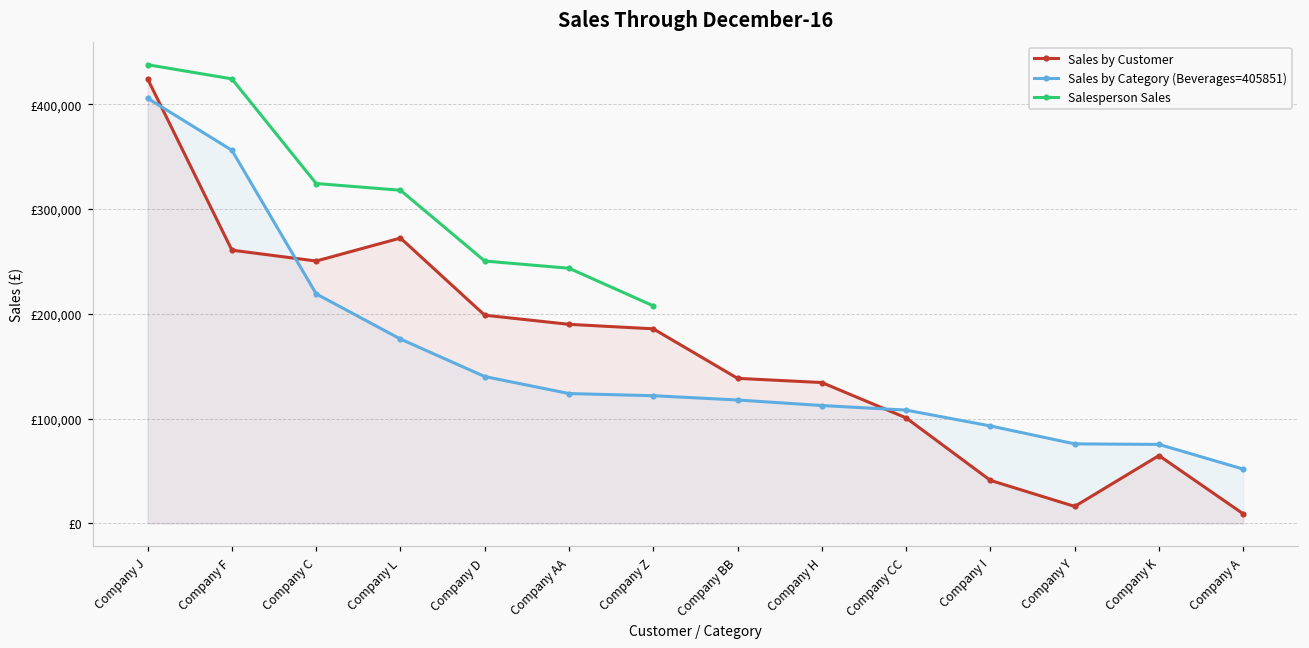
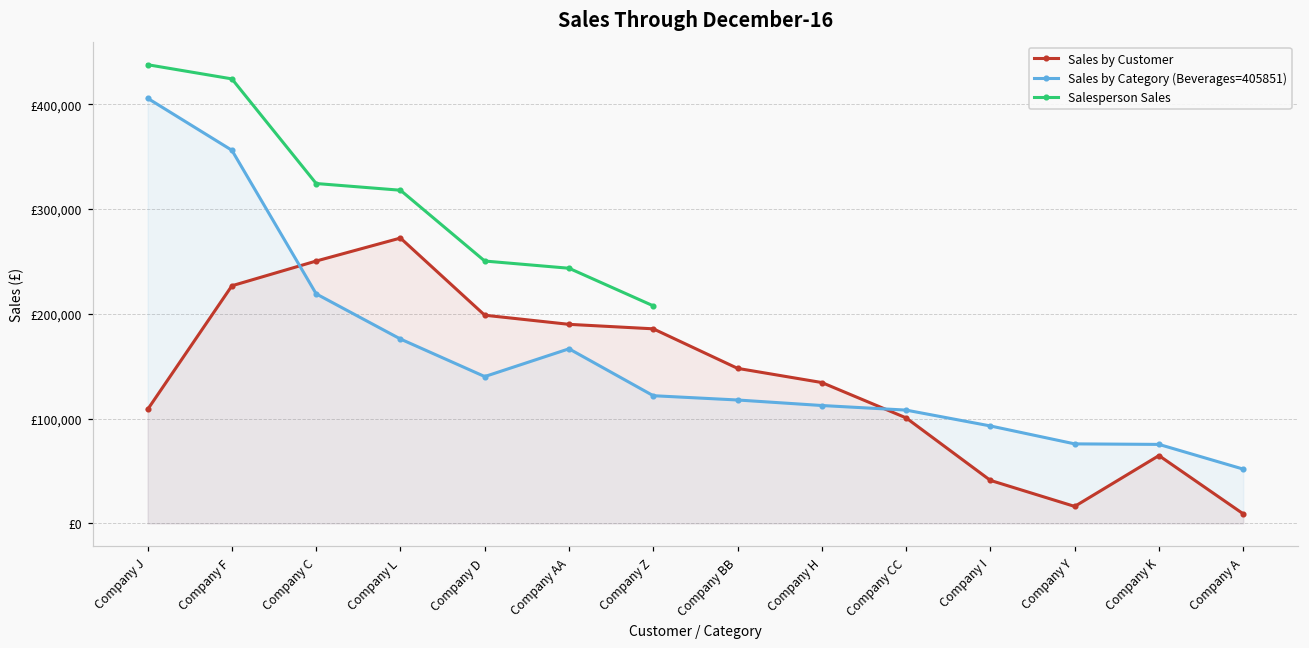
Sales by Customer, Company J: £420,000 -> £110,000
Sales by Customer, Company F: £260,000 -> £230,000
Sales by Category (Beverages=405851), Company AA: £120,000 -> £170,000
Sales by Customer, Company BB: £140,000 -> £150,000
